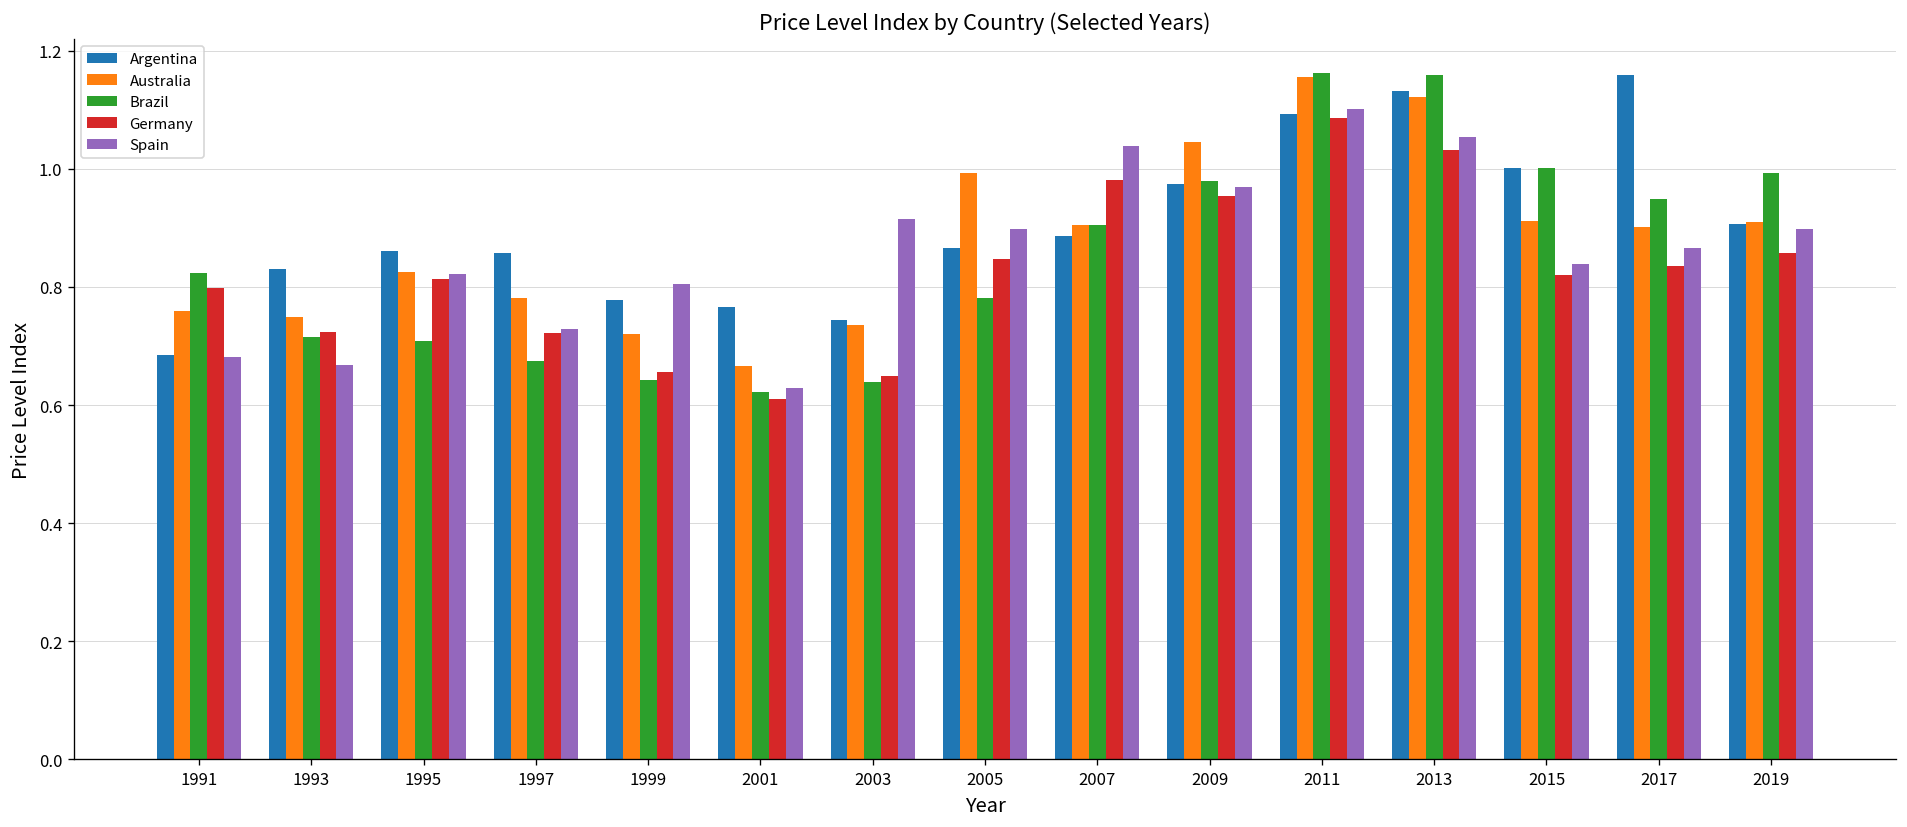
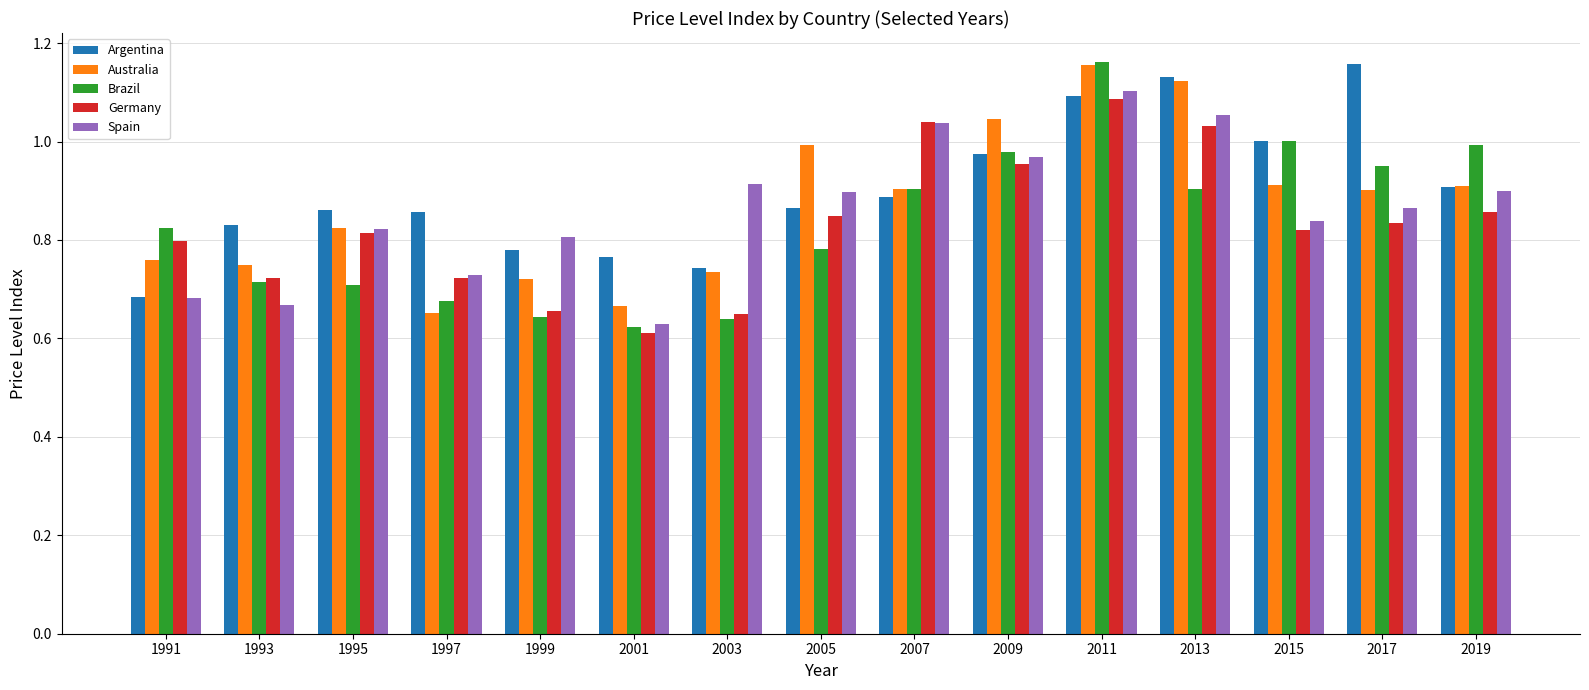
Australia, 1997: 0.78 -> 0.65
Germany, 2007: 0.98 -> 1.04
Brazil, 2013: 1.16 -> 0.90
